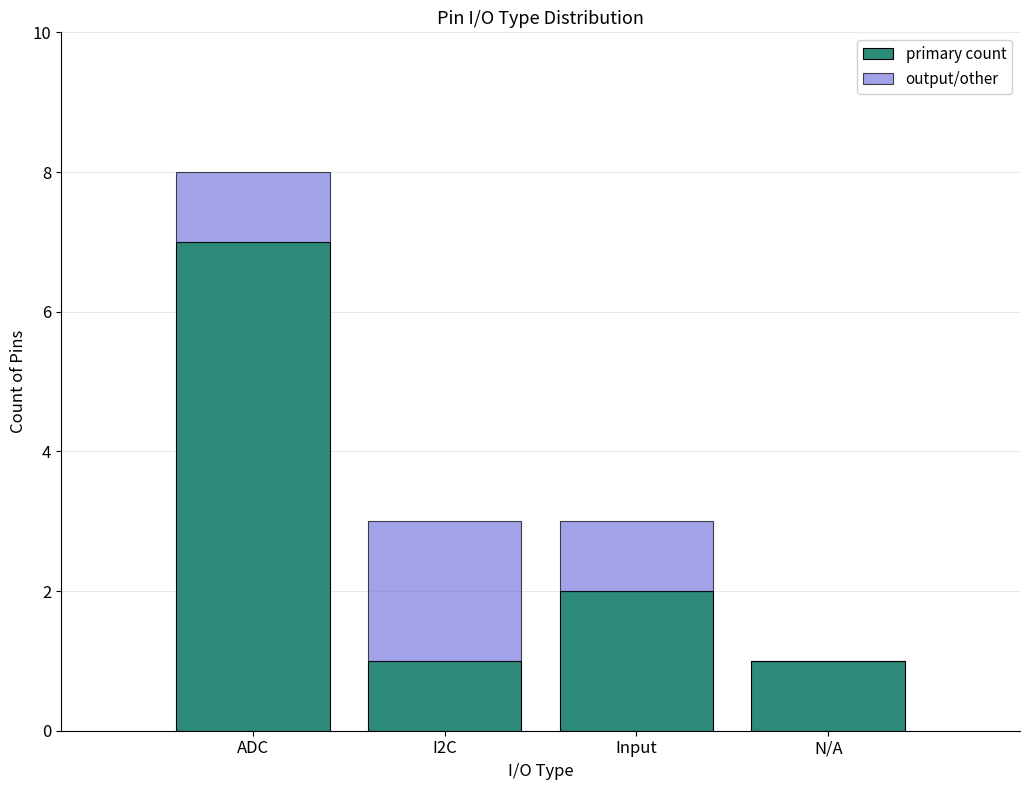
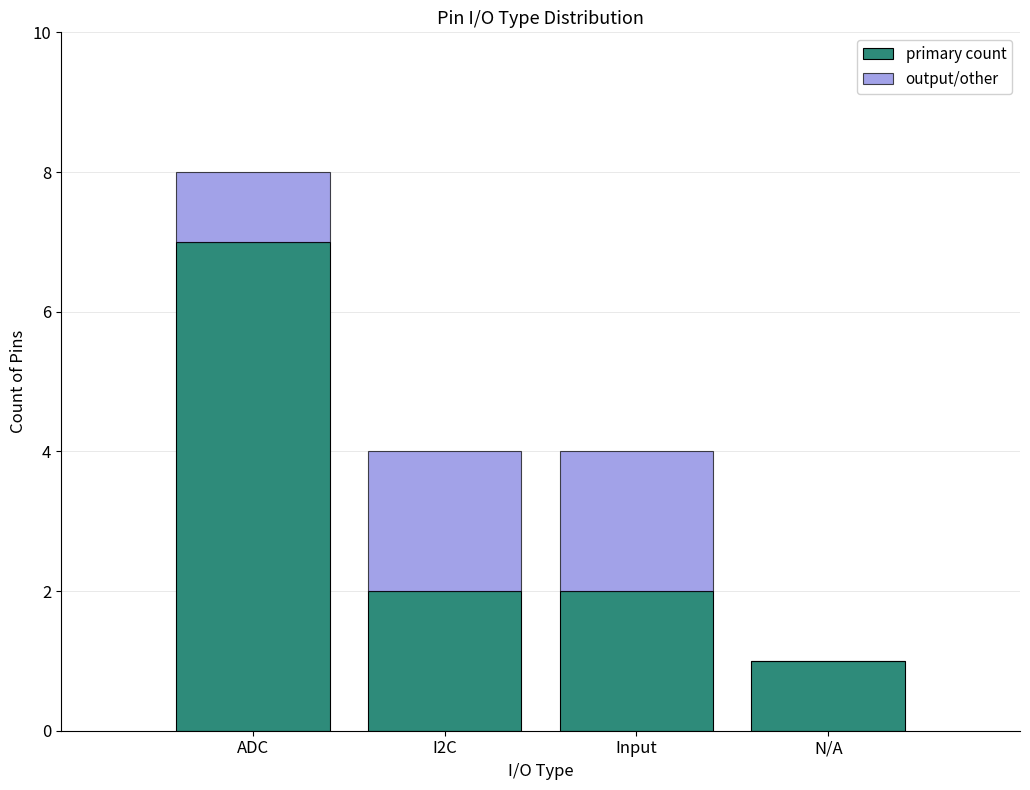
primary count, I2C: 1 -> 2
output/other, Input: 1 -> 2
